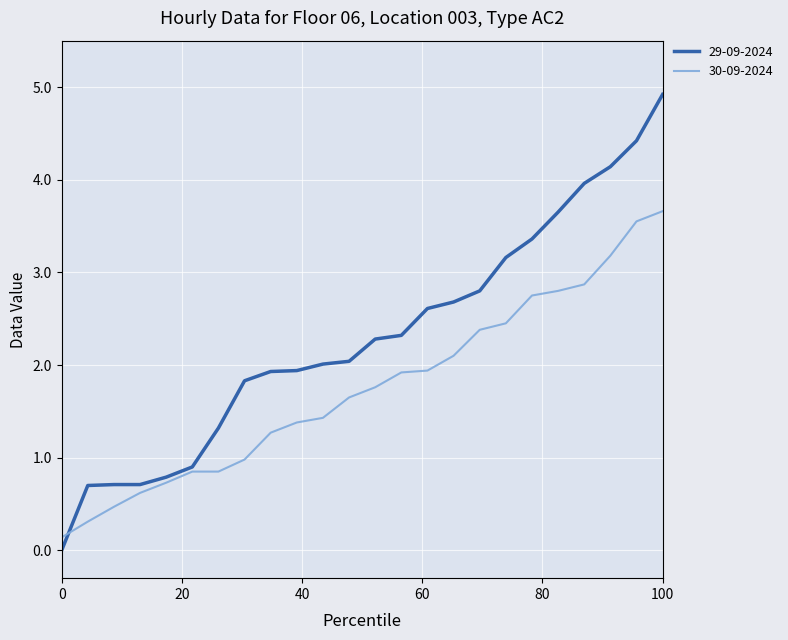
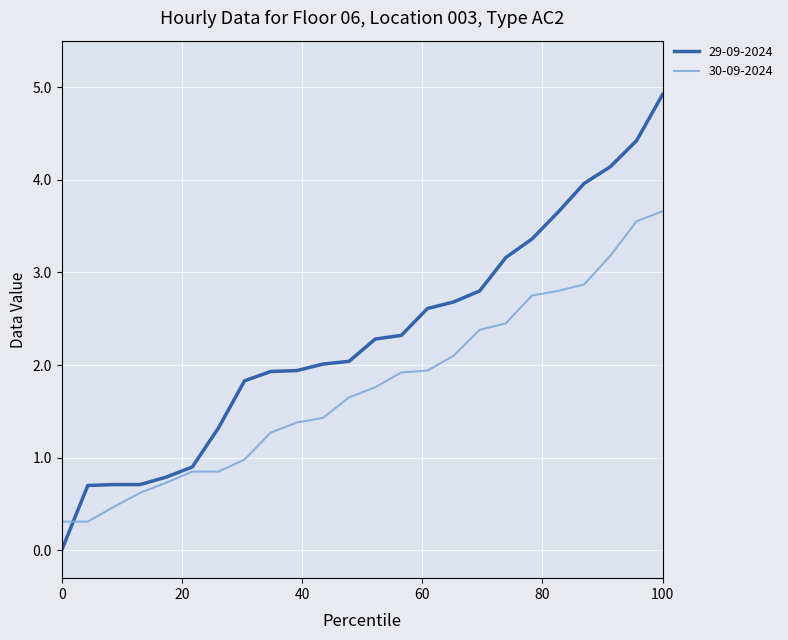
30-09-2024, 0: 0.1 -> 0.3
